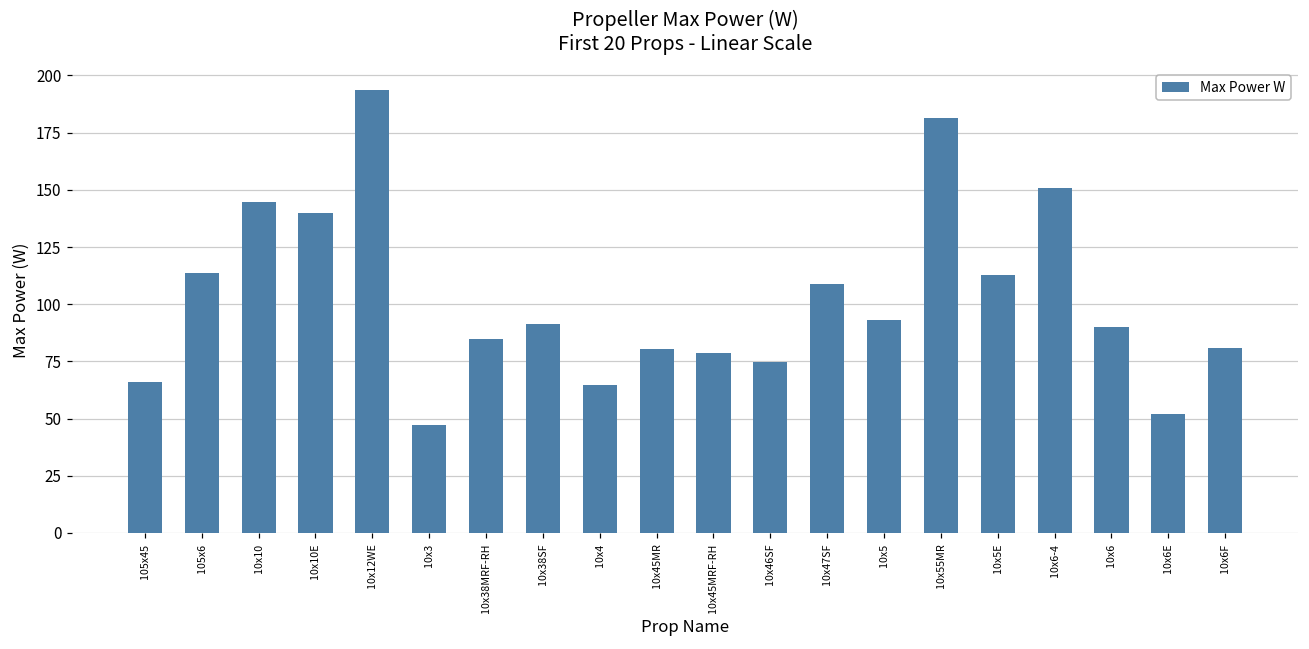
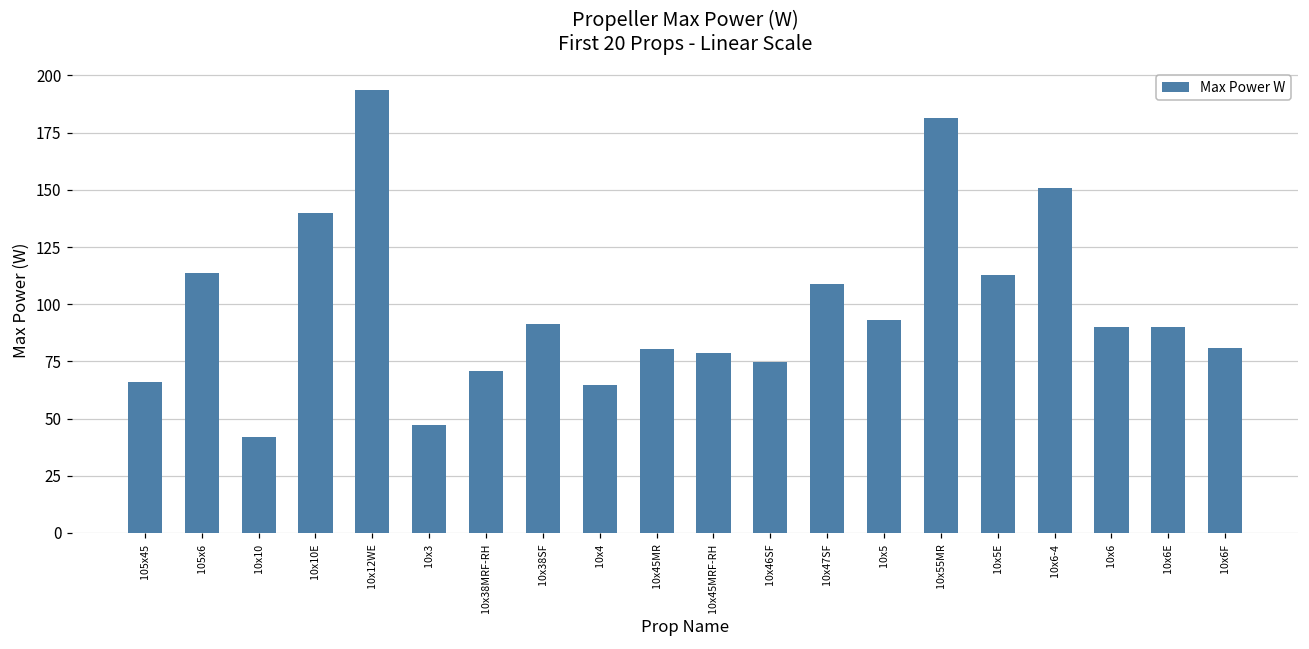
10x10: 145 -> 42
10x38MRF-RH: 85 -> 71
10x6E: 52 -> 90
